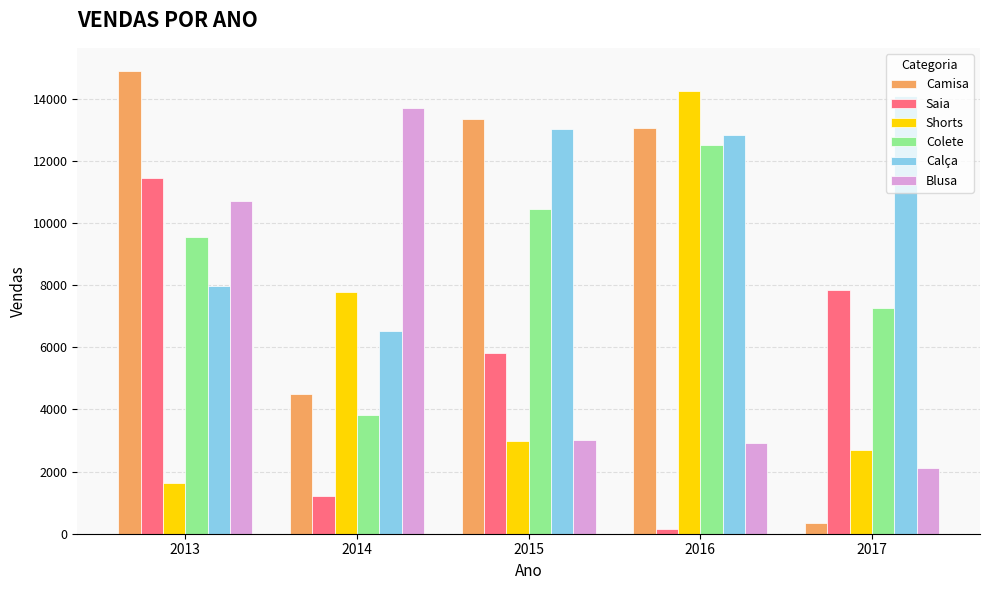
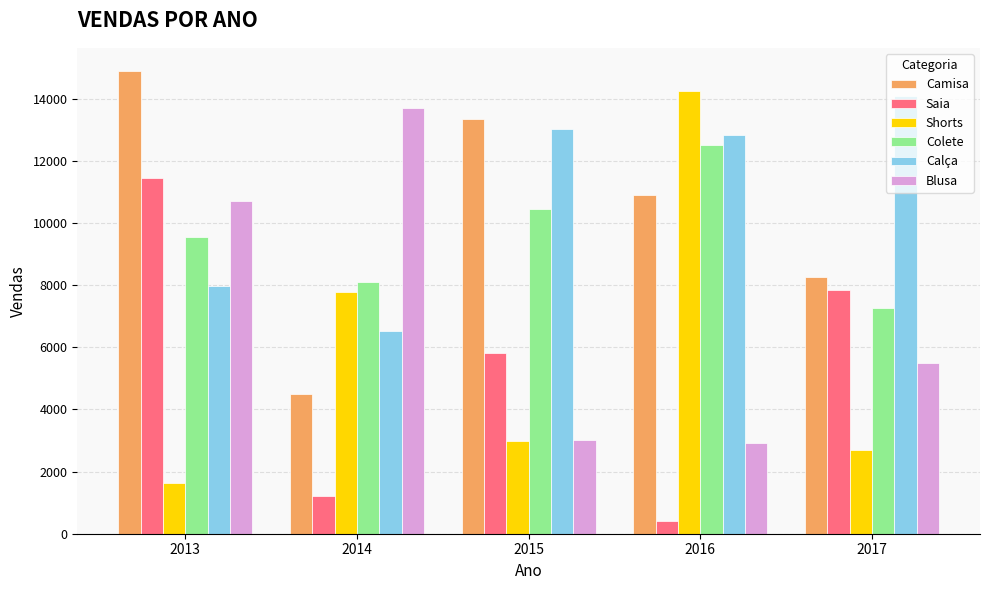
Colete, 2014: 3800 -> 8100
Camisa, 2016: 13000 -> 10900
Saia, 2016: 100 -> 400
Camisa, 2017: 300 -> 8300
Blusa, 2017: 2100 -> 5500
